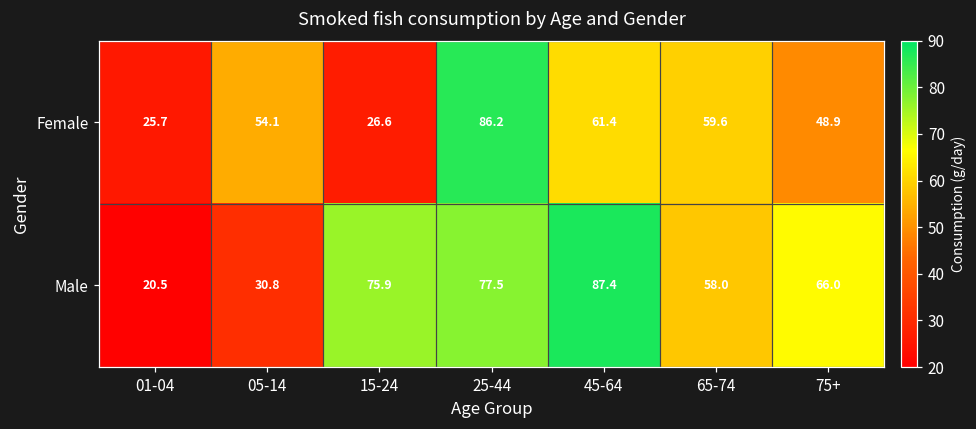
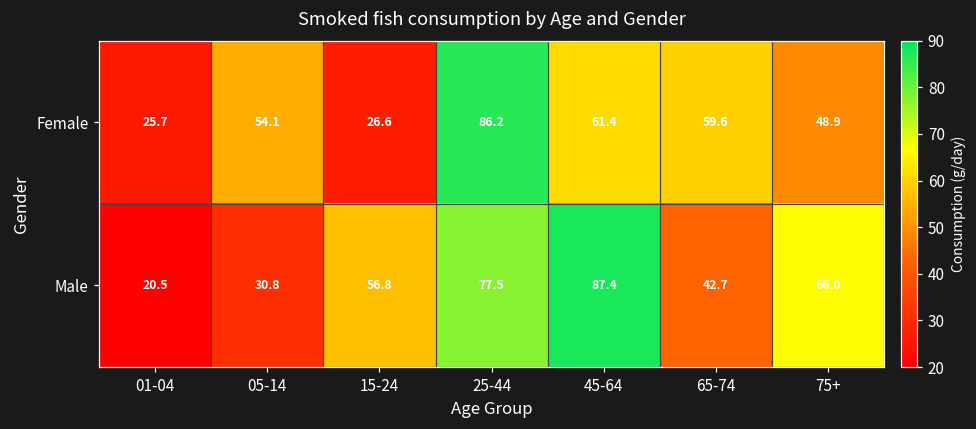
Male, 15-24: 75.9 -> 56.8
Male, 65-74: 58.0 -> 42.7
